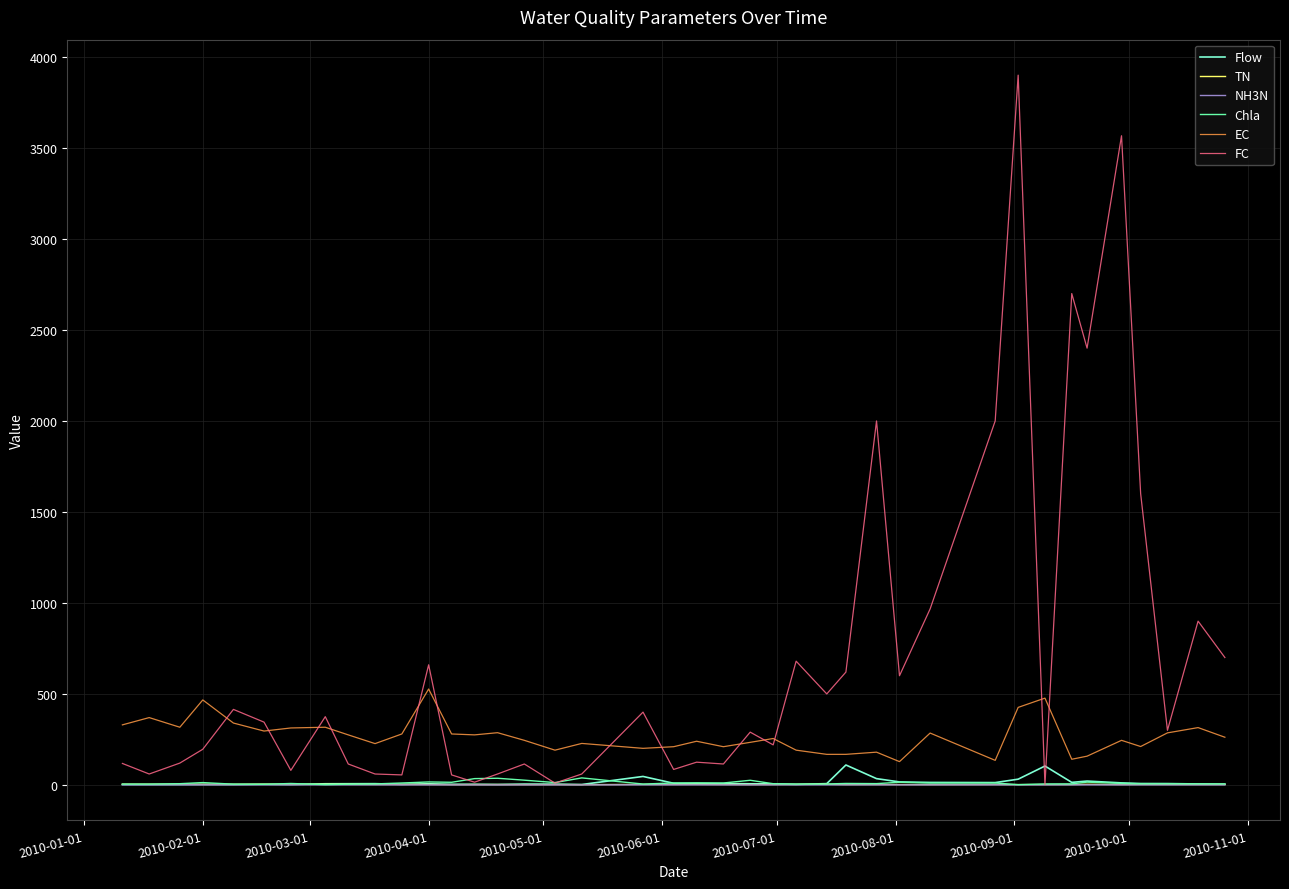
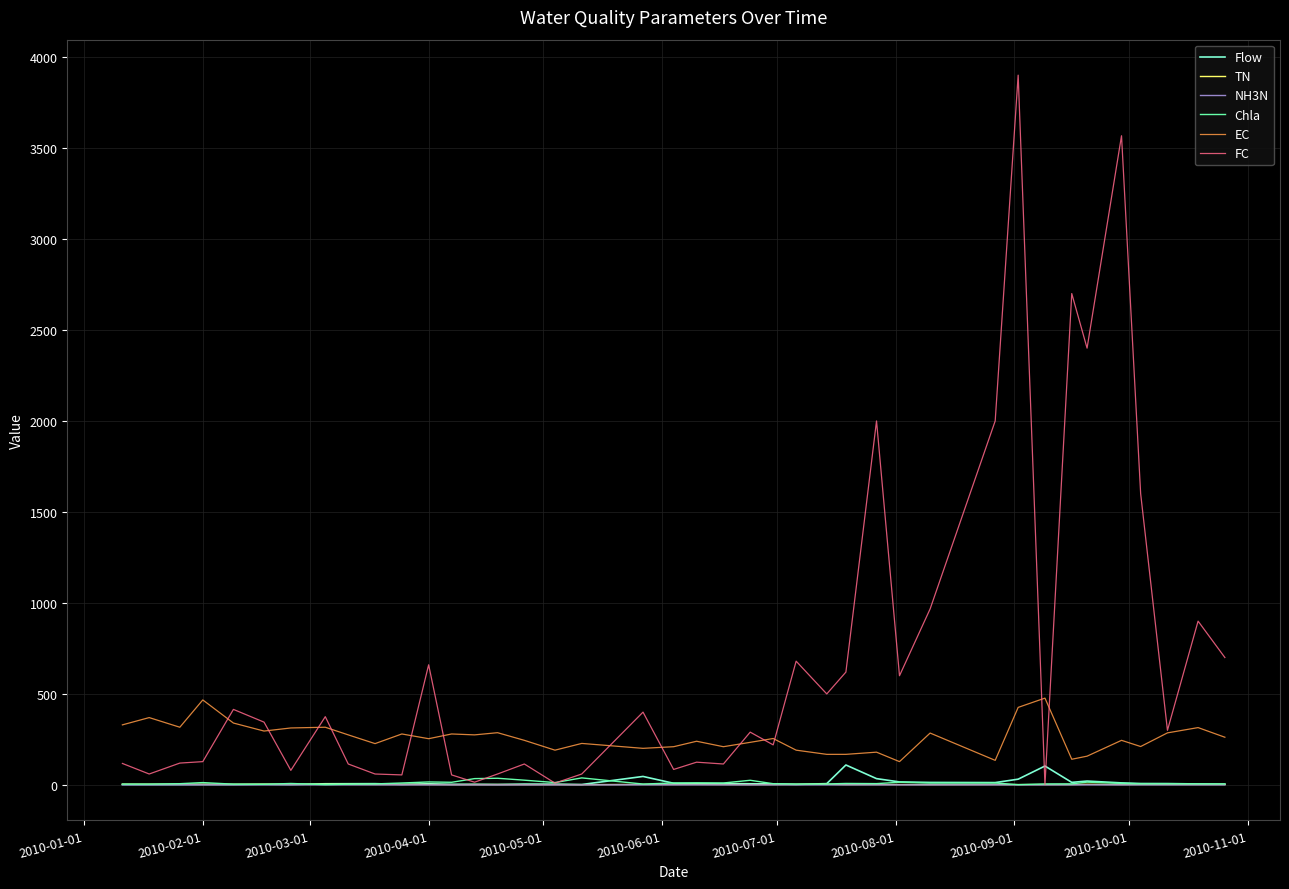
FC, 2010-02-01: 200 -> 130
EC, 2010-04-01: 530 -> 250
